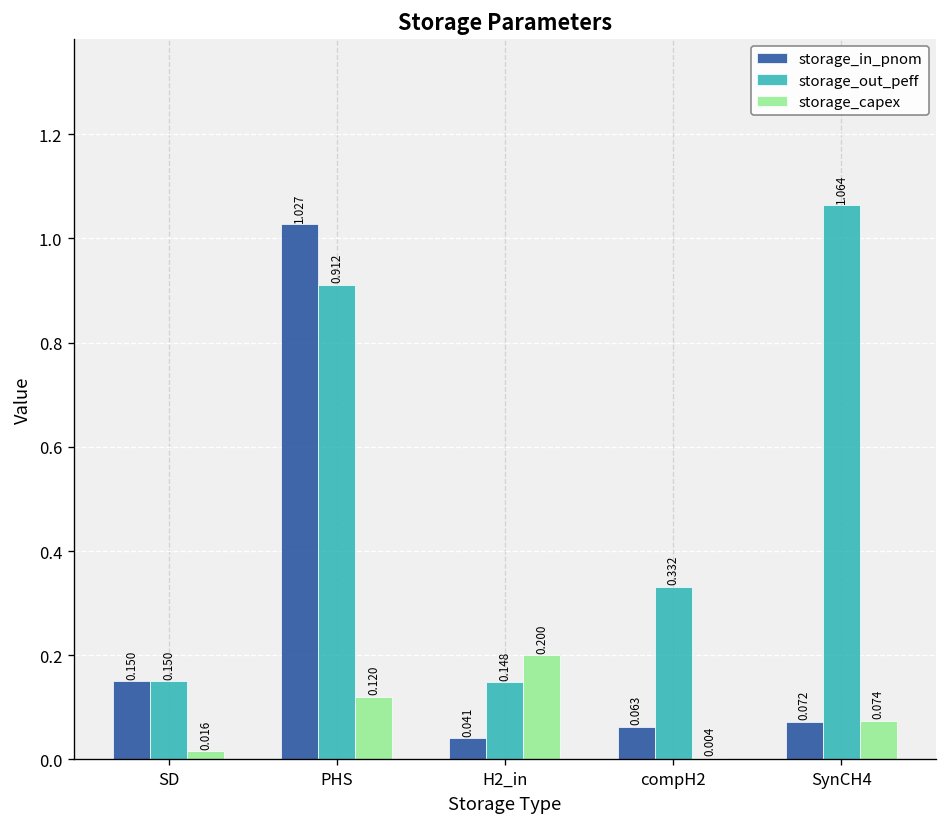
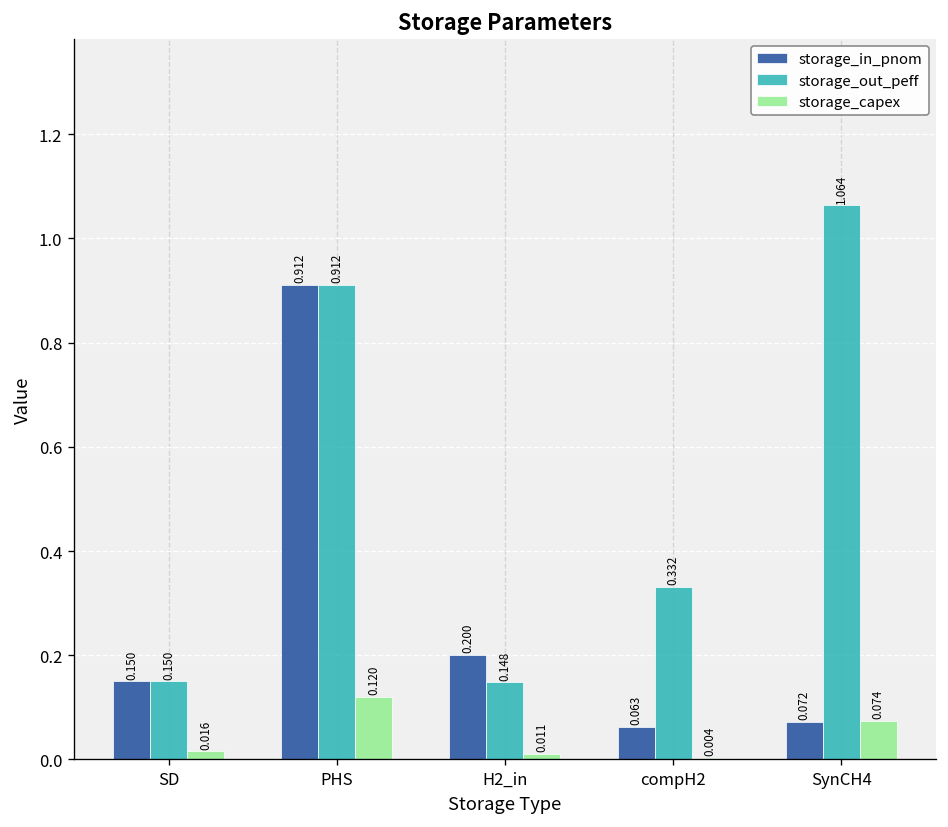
storage_in_pnom, PHS: 1.027 -> 0.912
storage_in_pnom, H2_in: 0.041 -> 0.200
storage_capex, H2_in: 0.200 -> 0.011
